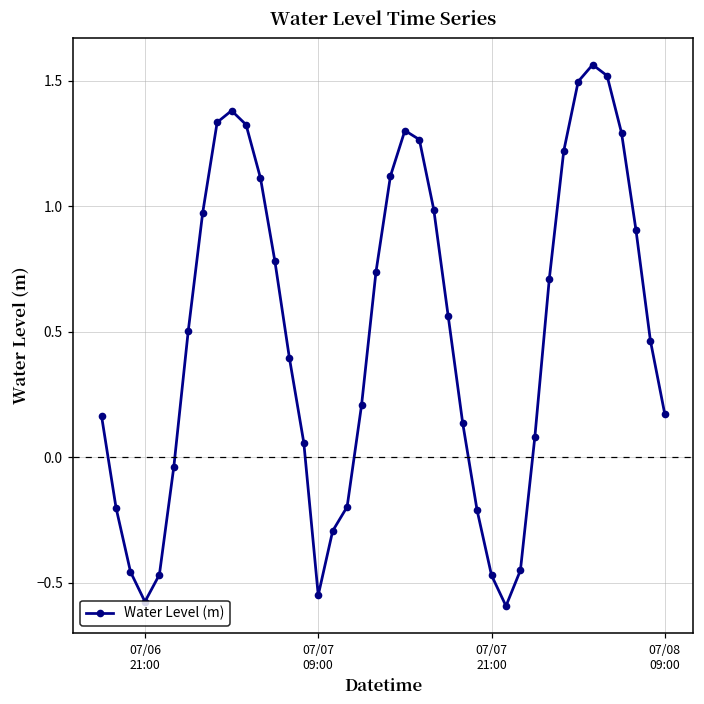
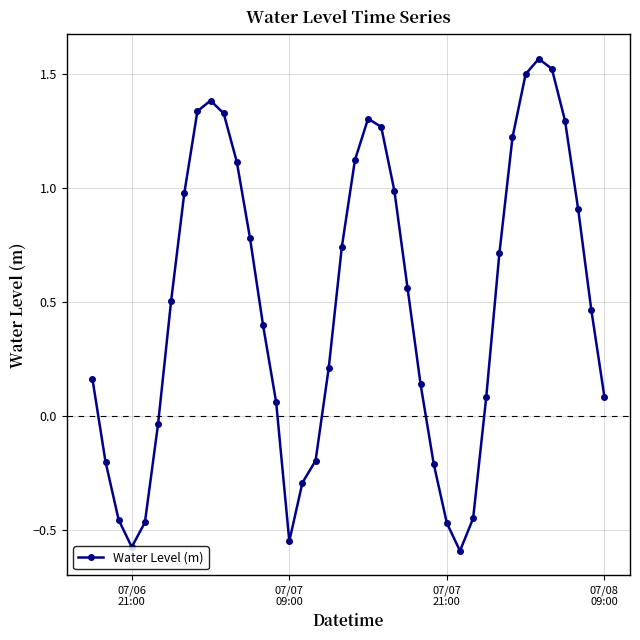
07/08 09:00: 0.17 -> 0.08
